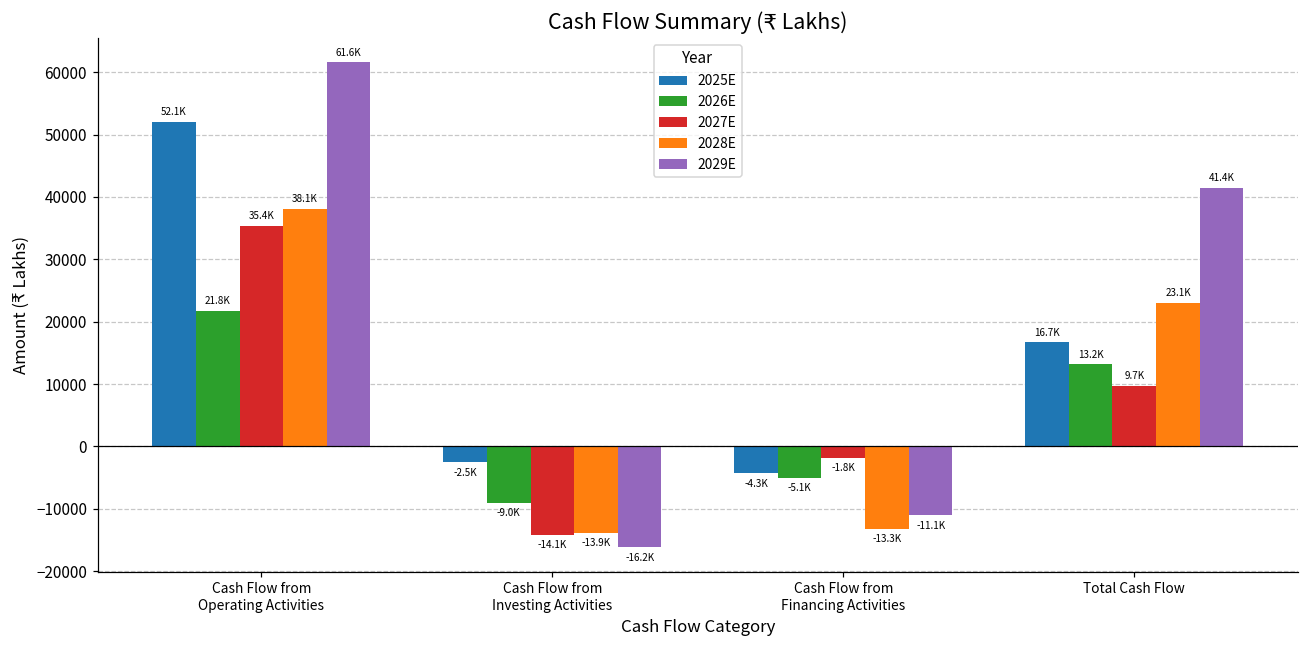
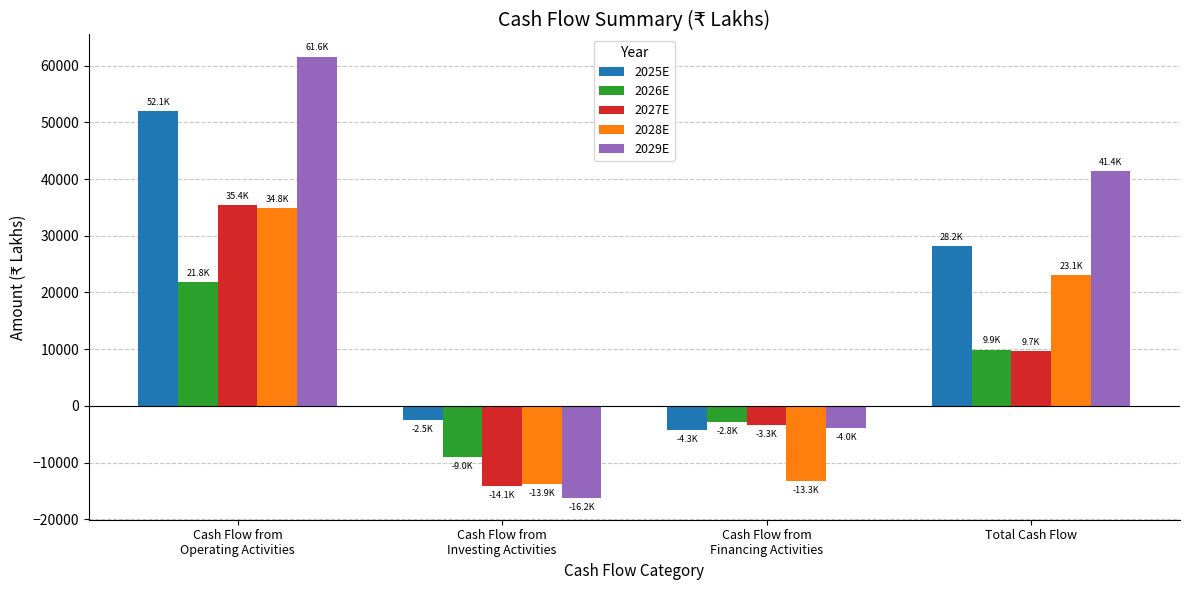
2028E, Cash Flow from Operating Activities: 38.1K -> 34.8K
2026E, Cash Flow from Financing Activities: -5.1K -> -2.8K
2027E, Cash Flow from Financing Activities: -1.8K -> -3.3K
2029E, Cash Flow from Financing Activities: -11.1K -> -4.0K
2025E, Total Cash Flow: 16.7K -> 28.2K
2026E, Total Cash Flow: 13.2K -> 9.9K
